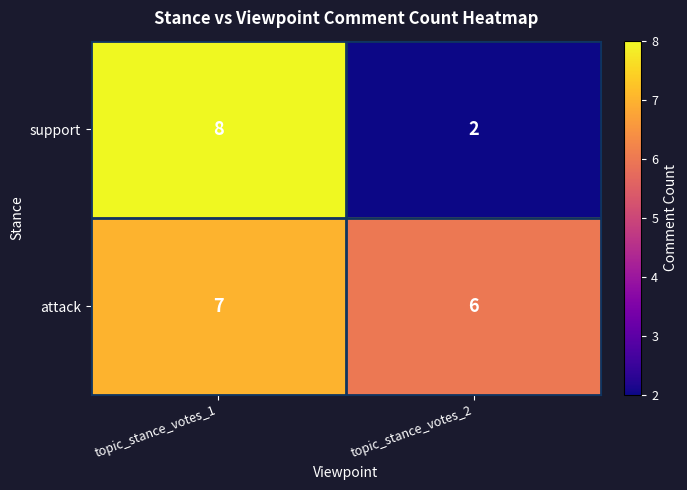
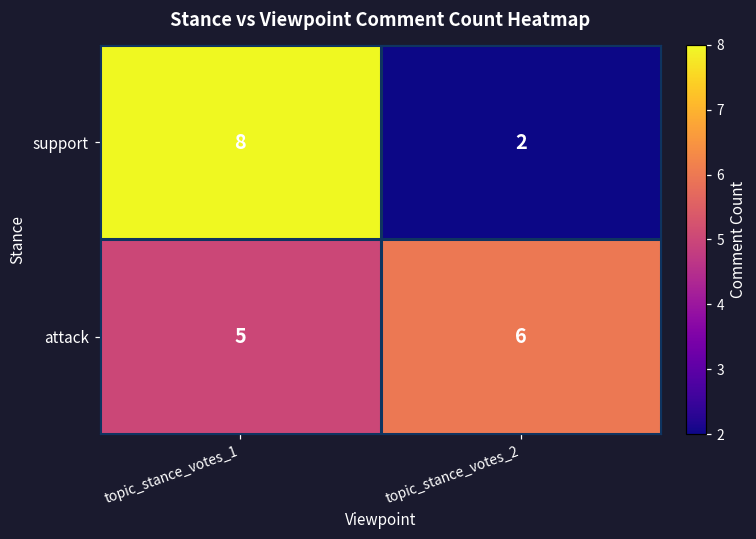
attack, topic_stance_votes_1: 7 -> 5
